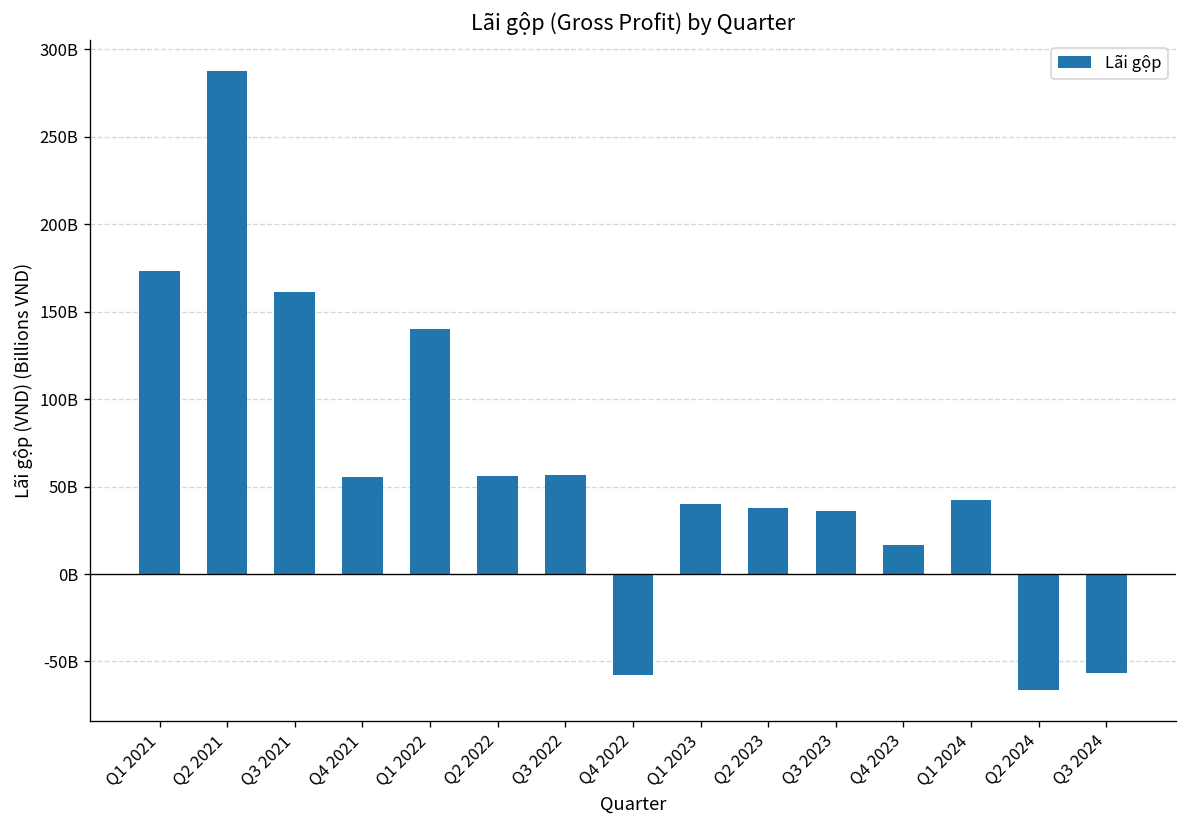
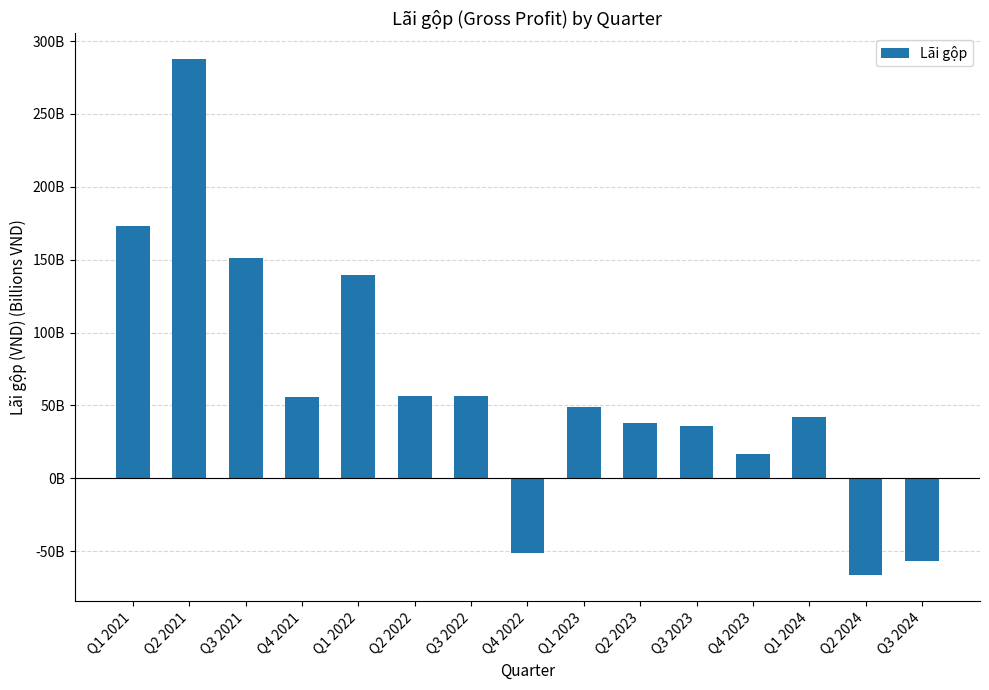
Q3 2021: 161000000000 -> 151000000000
Q4 2022: -58000000000 -> -51000000000
Q1 2023: 40000000000 -> 49000000000
